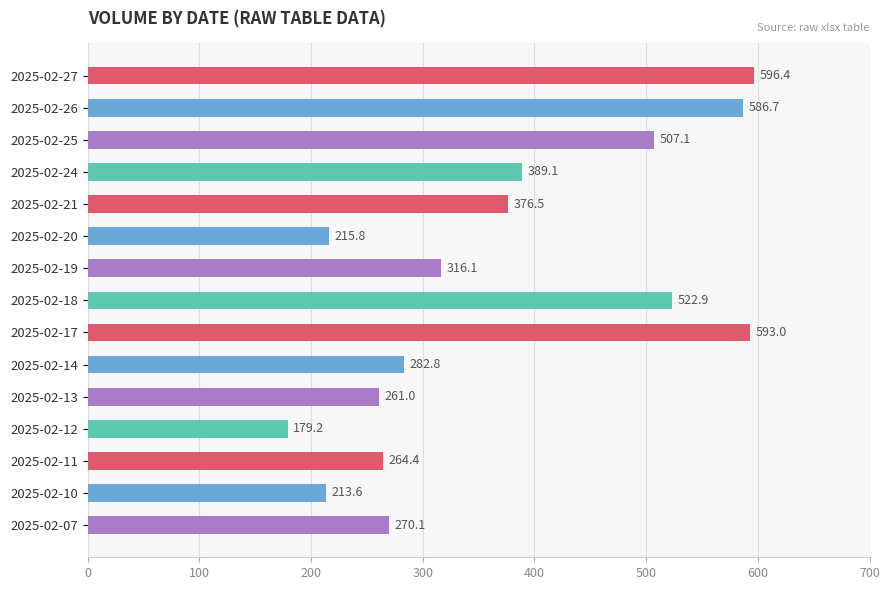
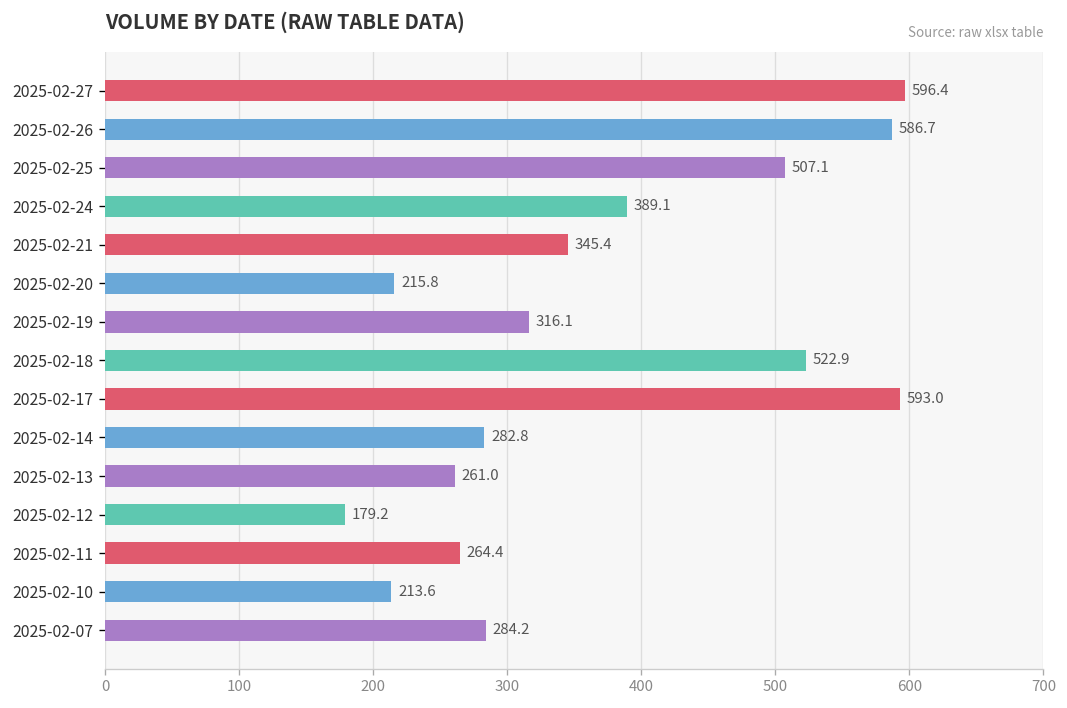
2025-02-21: 376.5 -> 345.4
2025-02-07: 270.1 -> 284.2
